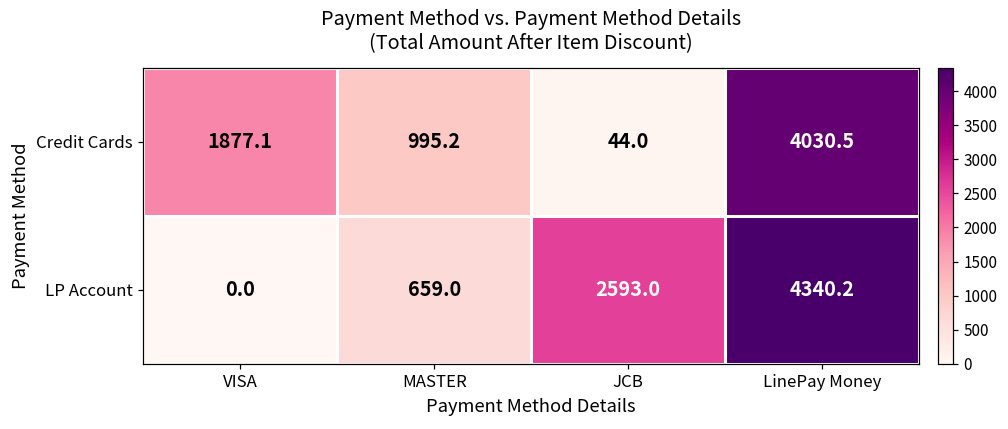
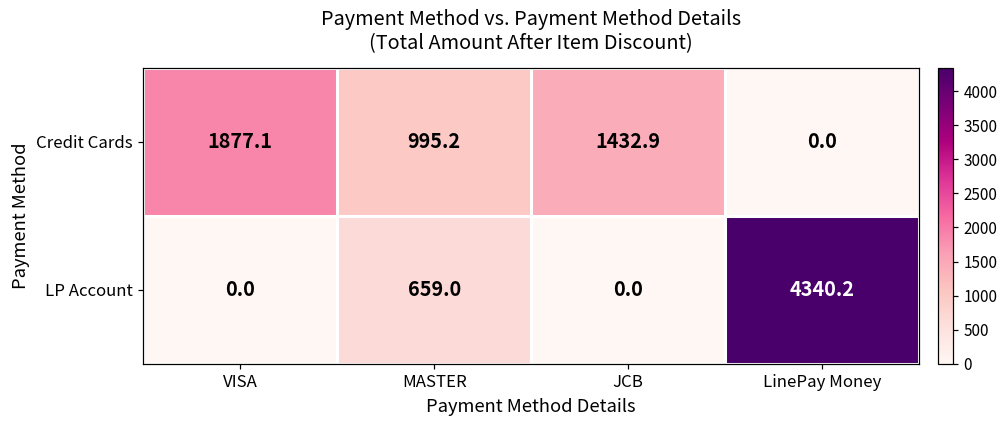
Credit Cards, JCB: 44.0 -> 1432.9
Credit Cards, LinePay Money: 4030.5 -> 0.0
LP Account, JCB: 2593.0 -> 0.0
